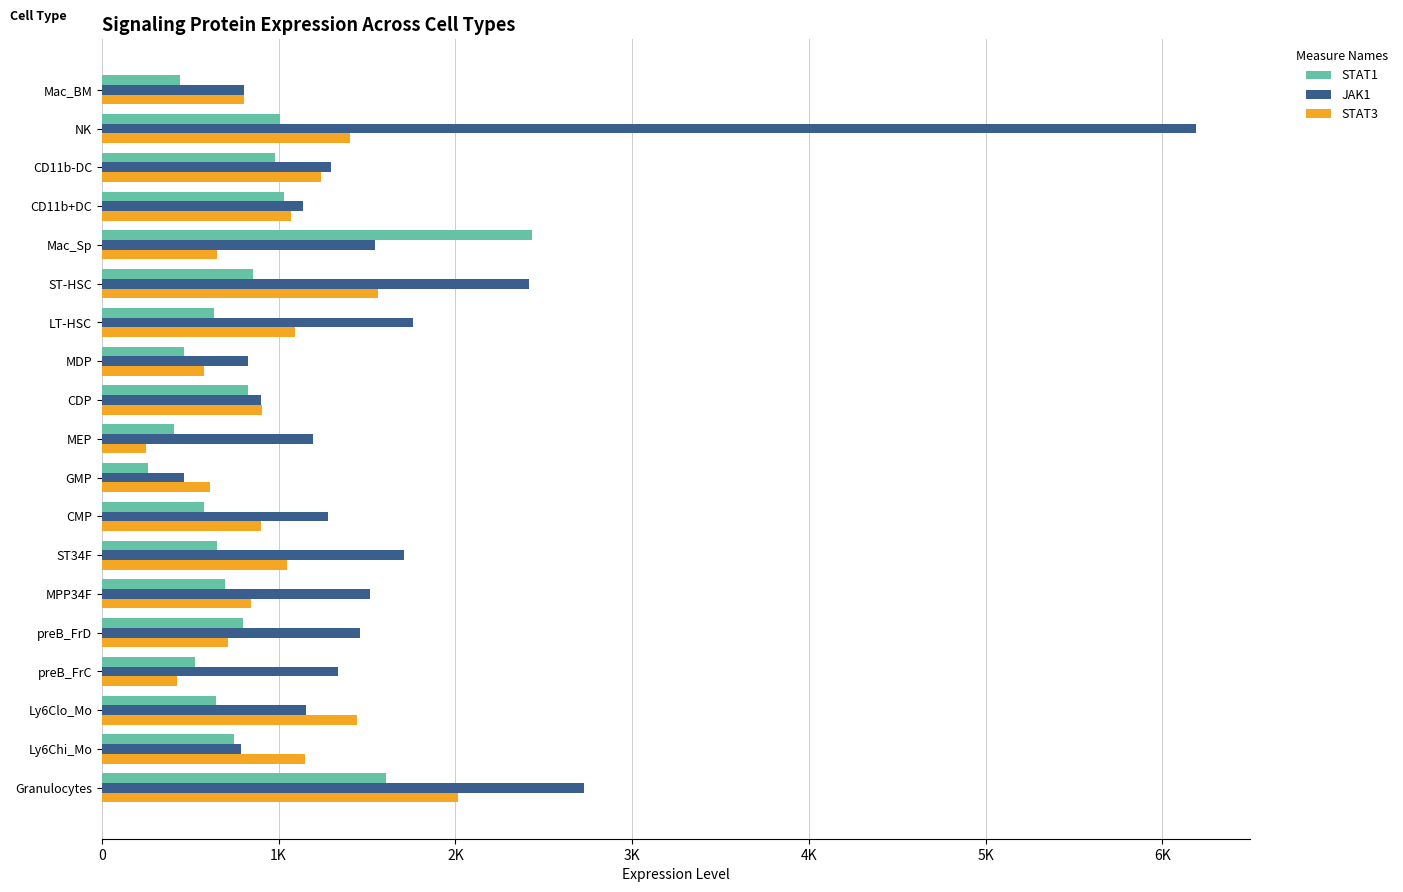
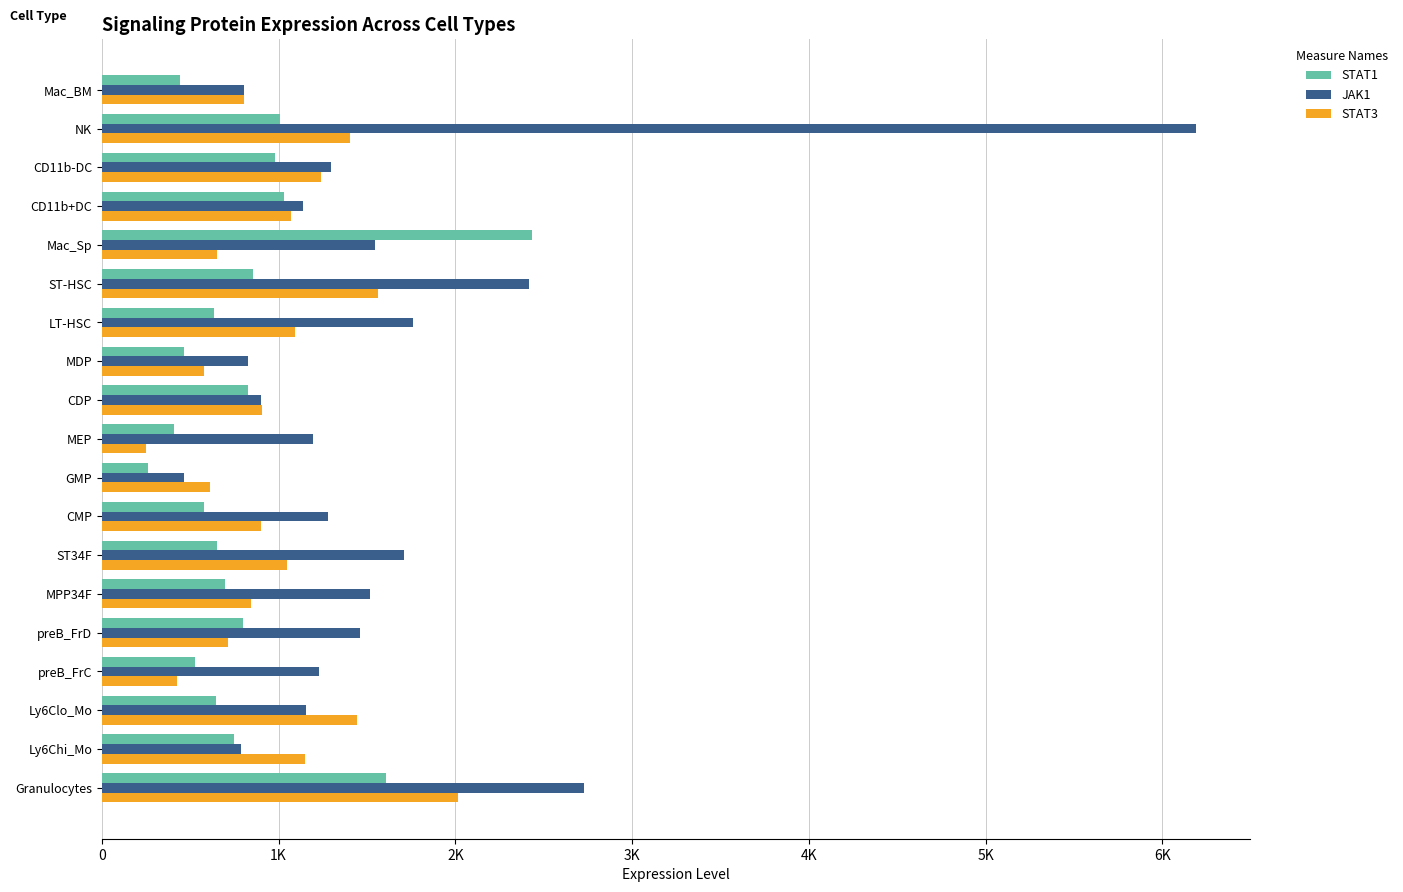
JAK1, preB_FrC: 1340 -> 1230
